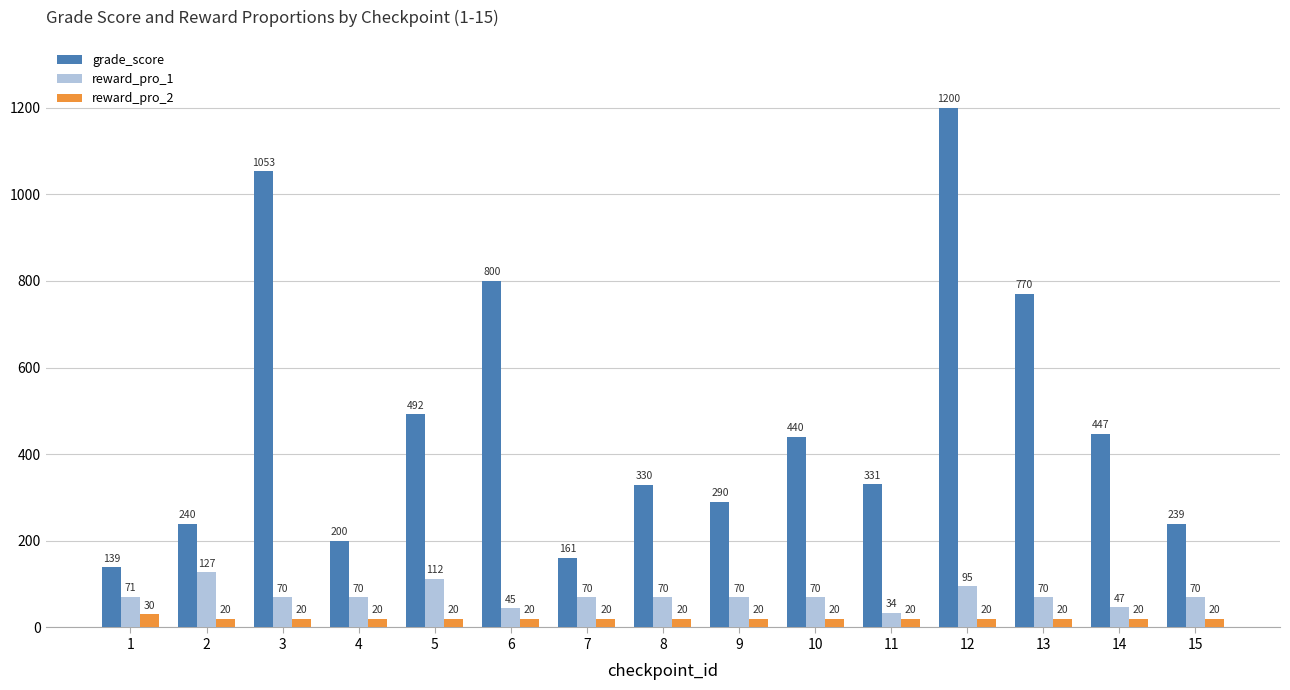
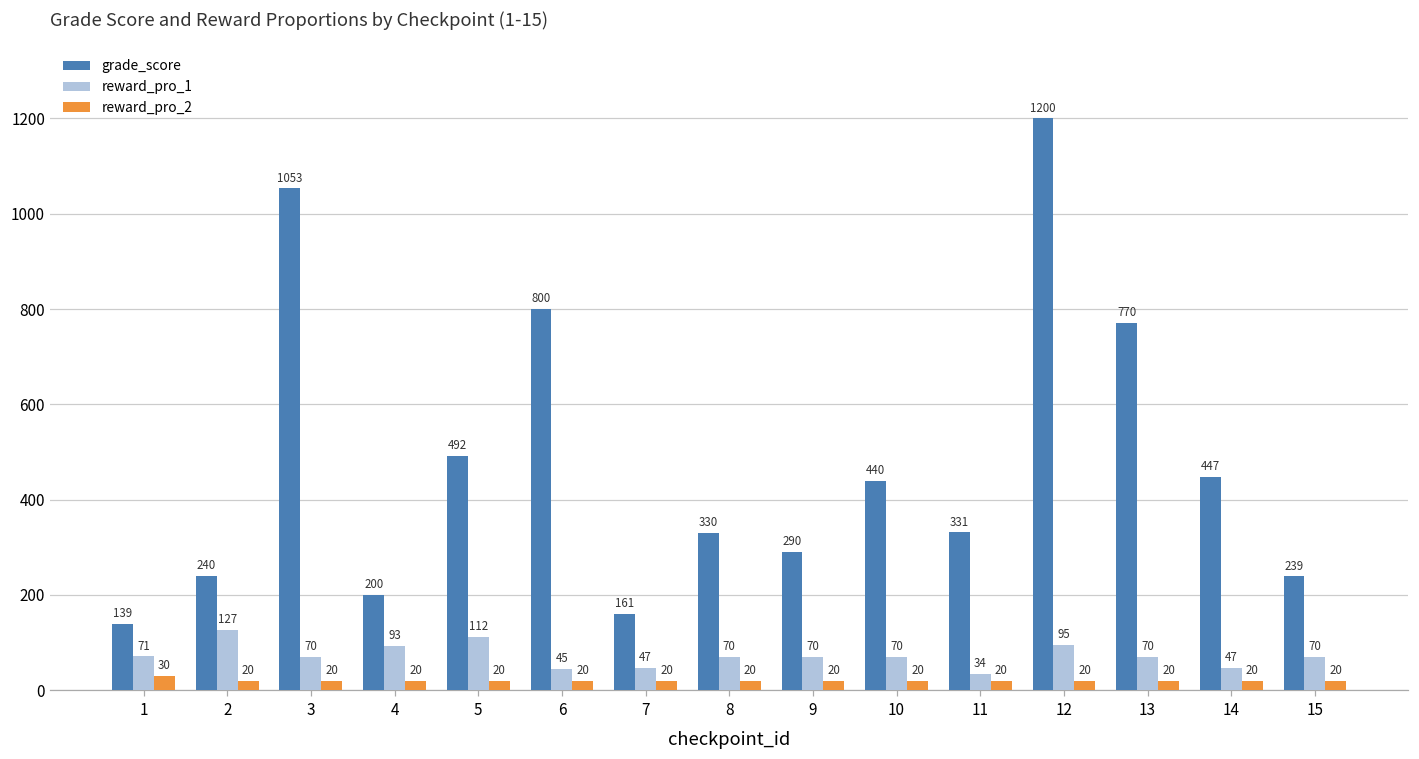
reward_pro_1, 4: 70 -> 93
reward_pro_1, 7: 70 -> 47
